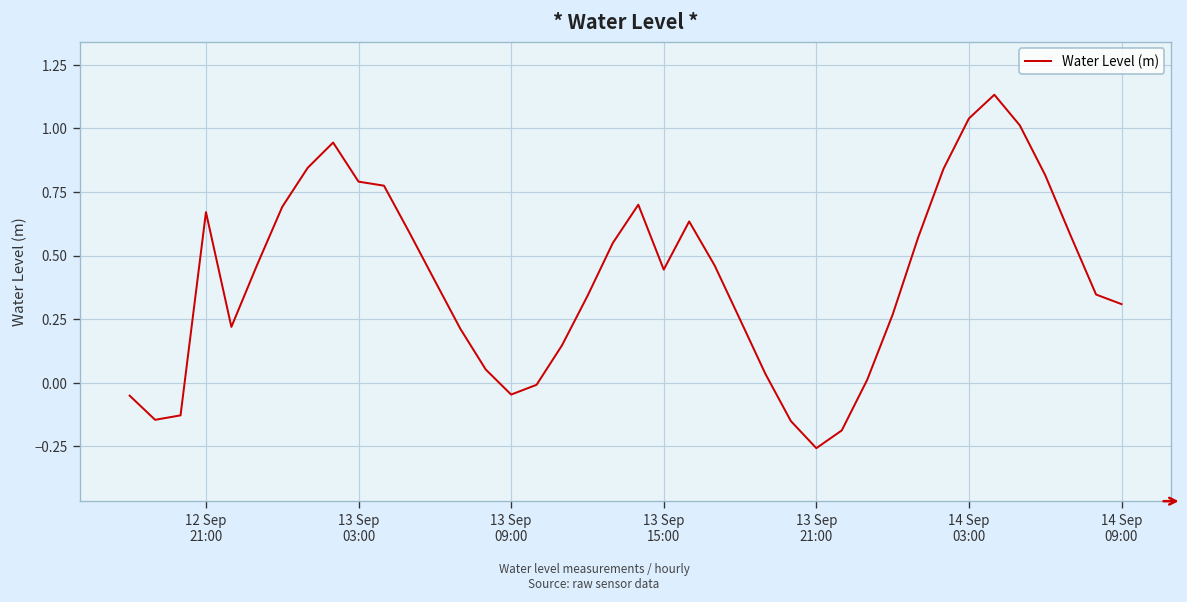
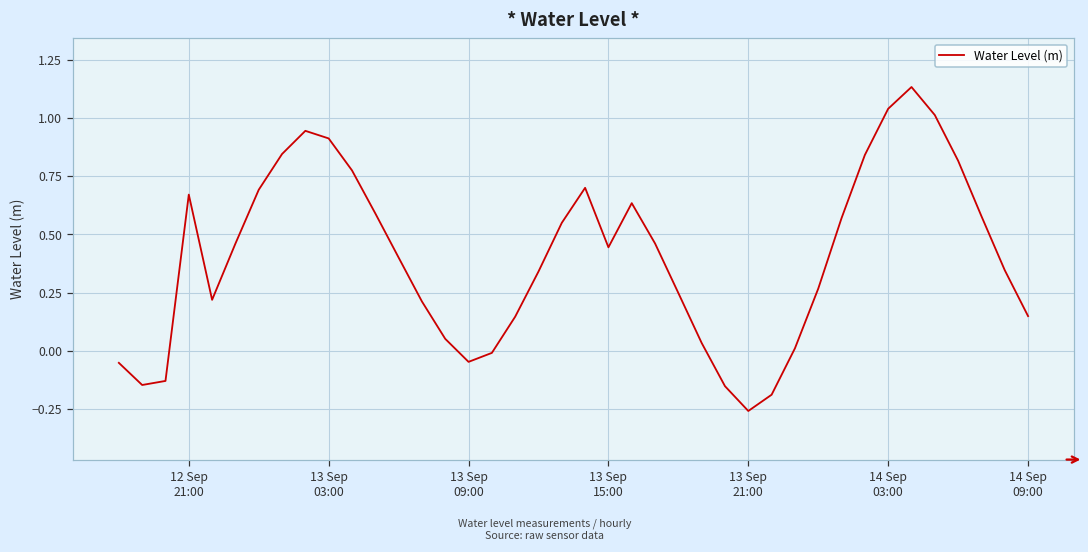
13 Sep 03:00: 0.79 -> 0.91
14 Sep 09:00: 0.31 -> 0.15
